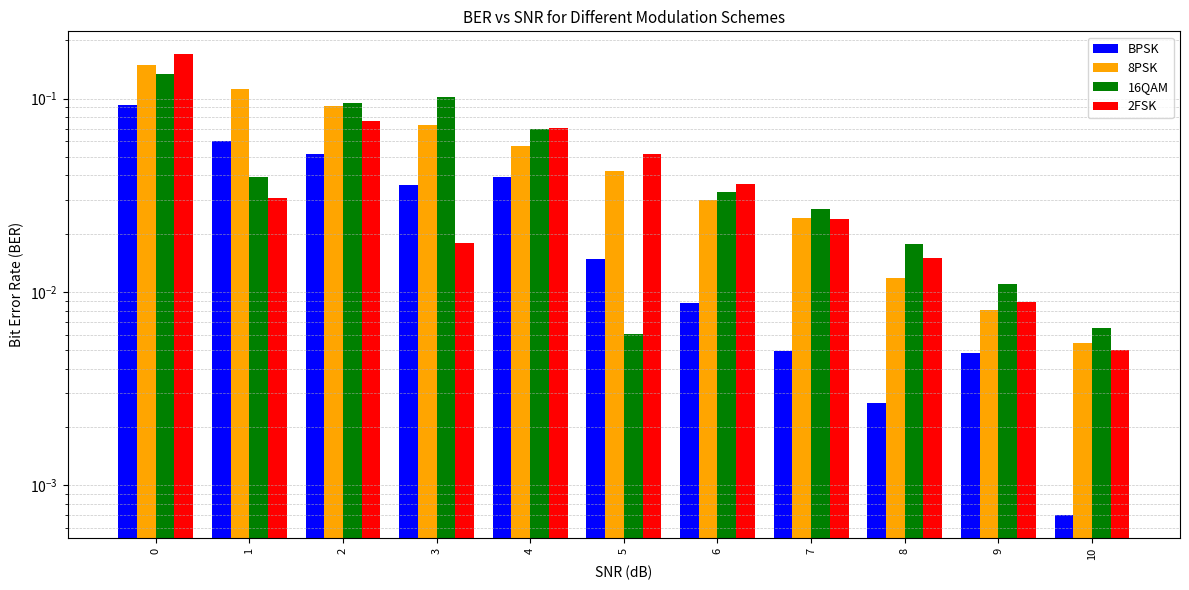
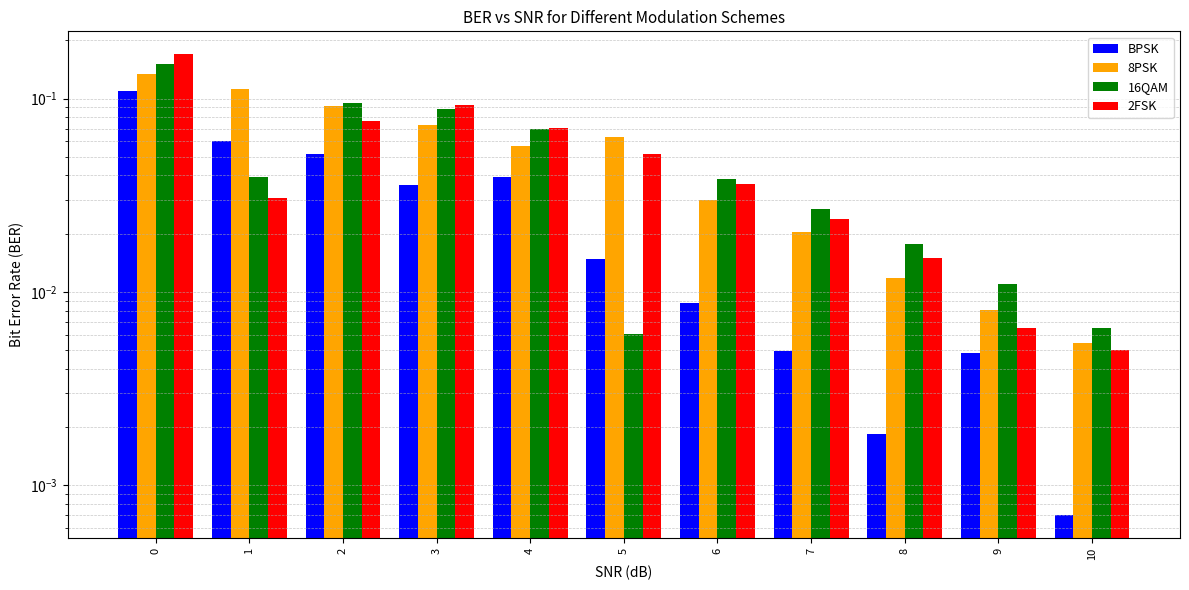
BPSK, 0: 0.09 -> 0.11
8PSK, 0: 0.15 -> 0.13
16QAM, 0: 0.13 -> 0.15
16QAM, 3: 0.10 -> 0.09
2FSK, 3: 0.018 -> 0.09
8PSK, 5: 0.042 -> 0.064
16QAM, 6: 0.033 -> 0.038
8PSK, 7: 0.024 -> 0.020
BPSK, 8: 0.0027 -> 0.0018
2FSK, 9: 0.009 -> 0.0065
